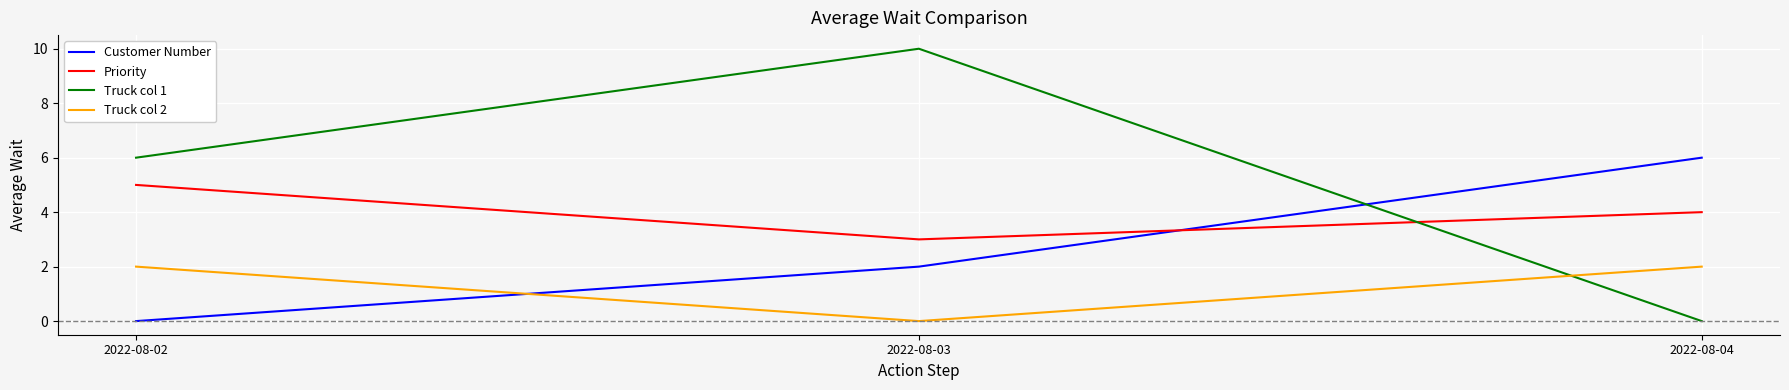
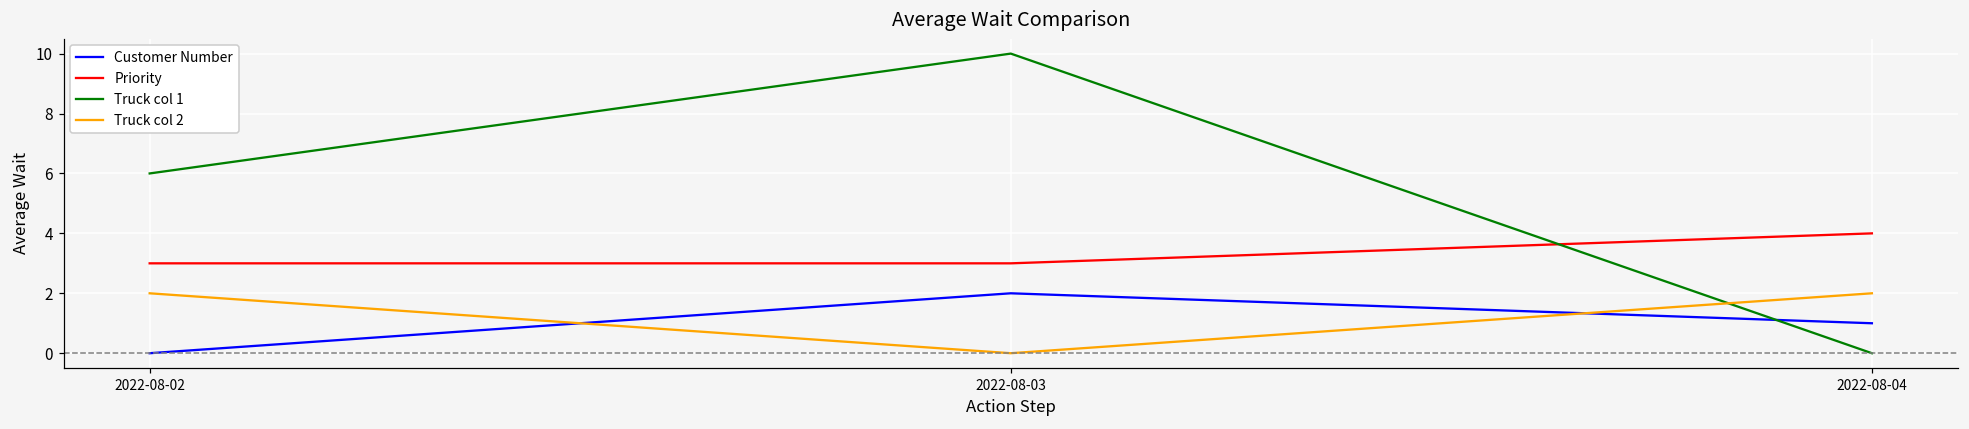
Priority, 2022-08-02: 5 -> 3
Customer Number, 2022-08-04: 6 -> 1
